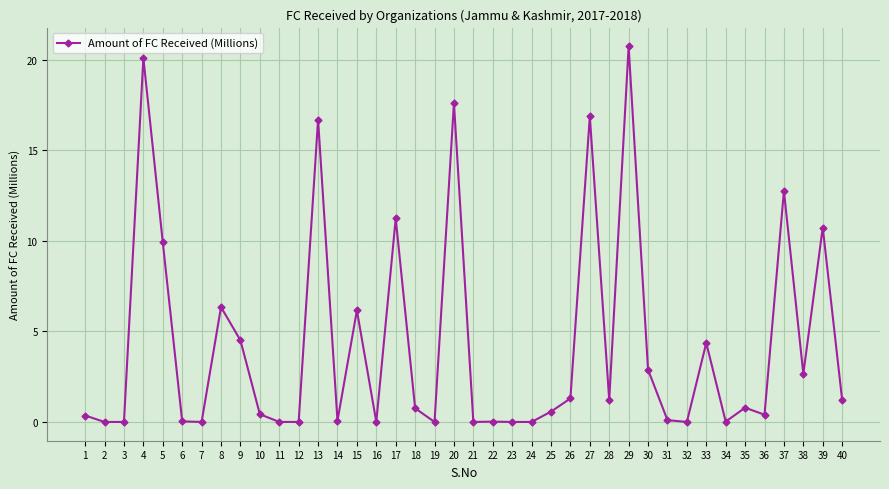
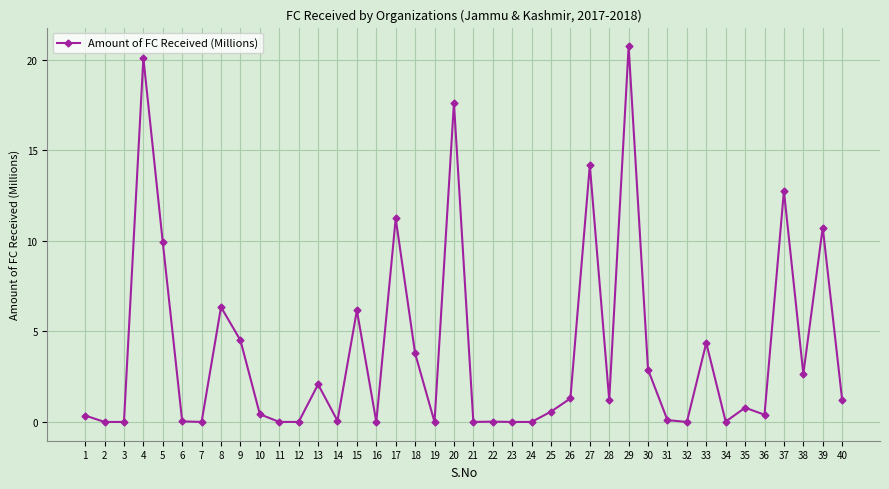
13: 16.7 -> 2.1
18: 0.8 -> 3.8
27: 16.9 -> 14.2
